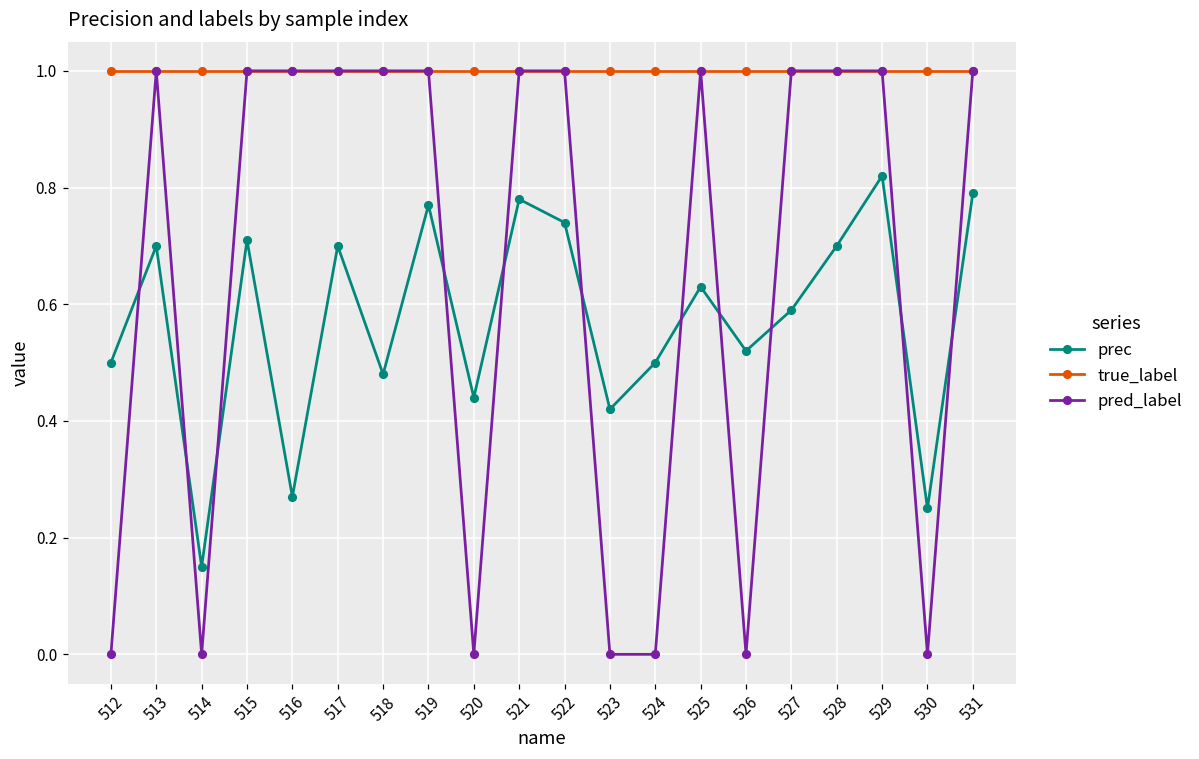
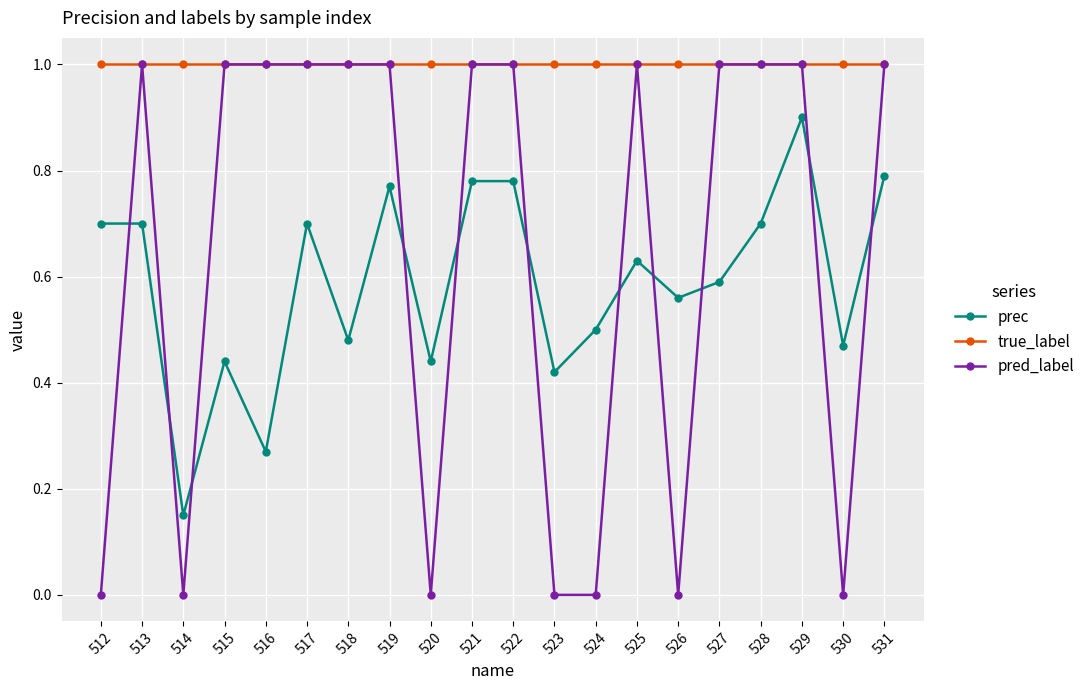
prec, 512: 0.5 -> 0.7
prec, 515: 0.71 -> 0.44
prec, 522: 0.74 -> 0.78
prec, 526: 0.52 -> 0.56
prec, 529: 0.82 -> 0.90
prec, 530: 0.25 -> 0.47
